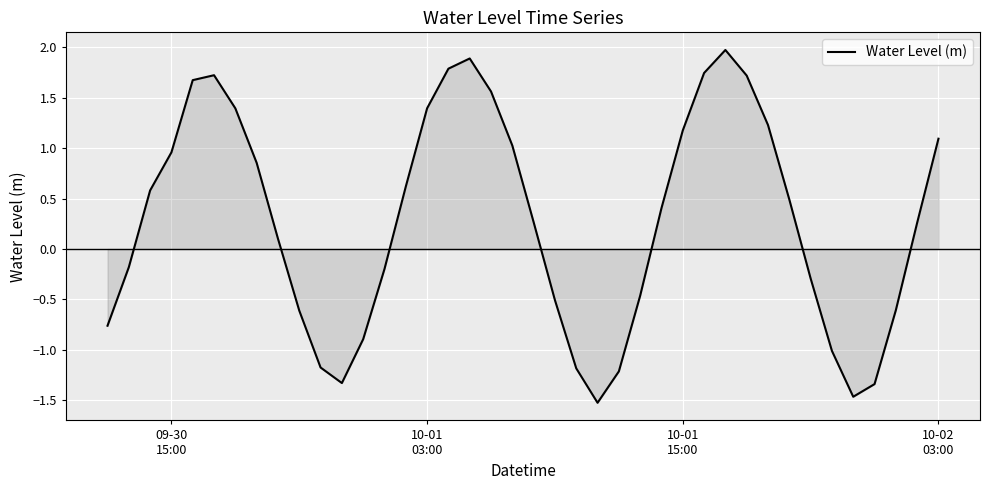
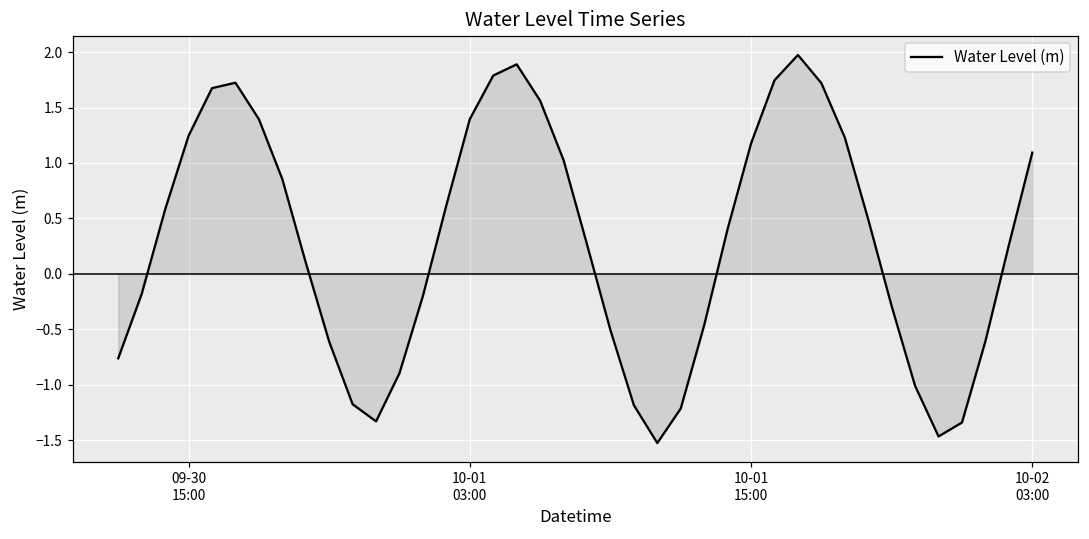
Water Level (m), 09-30 15:00: 0.96 -> 1.24
